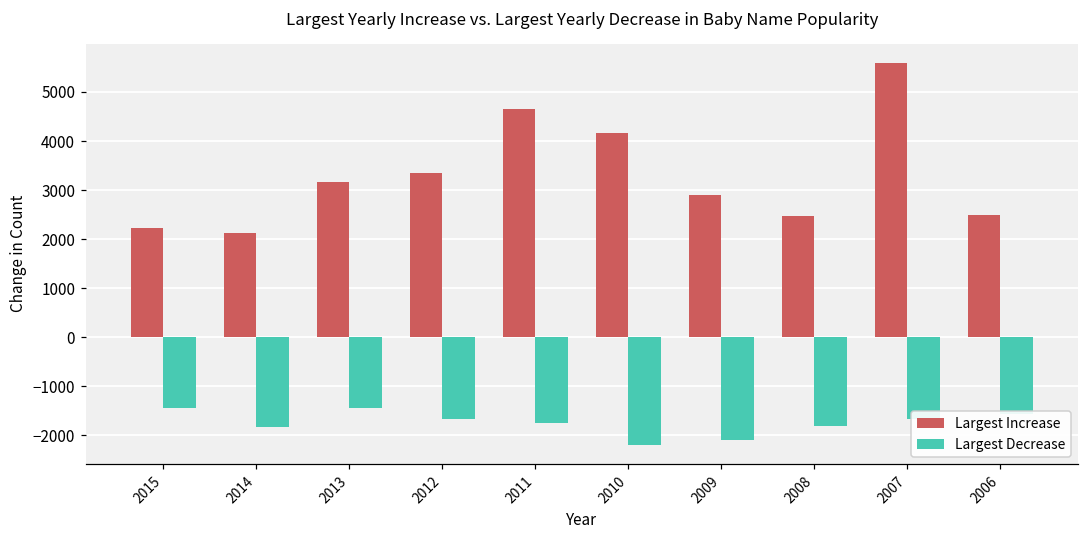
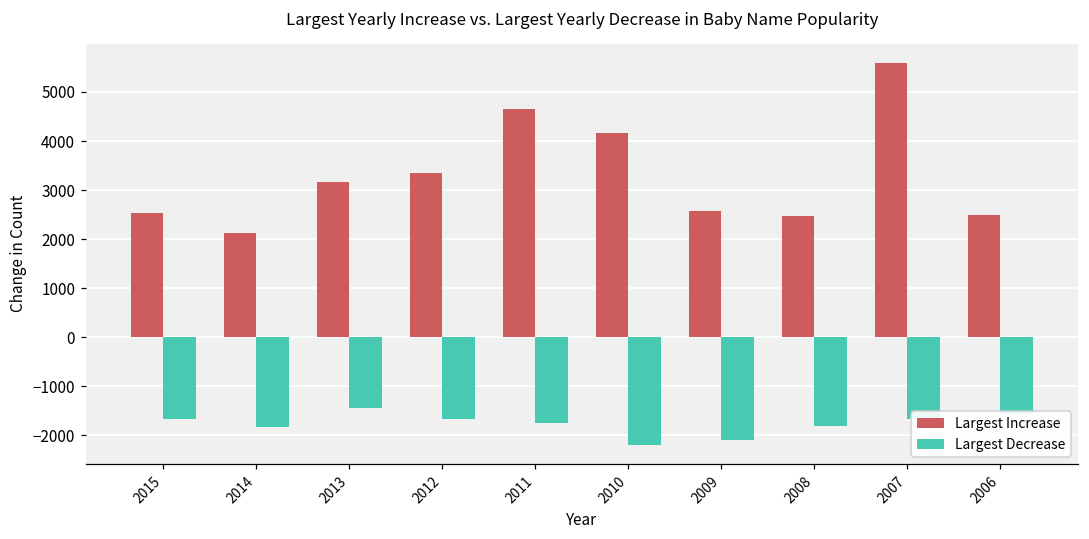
Largest Increase, 2015: 2200 -> 2500
Largest Decrease, 2015: -1400 -> -1700
Largest Increase, 2009: 2900 -> 2600
